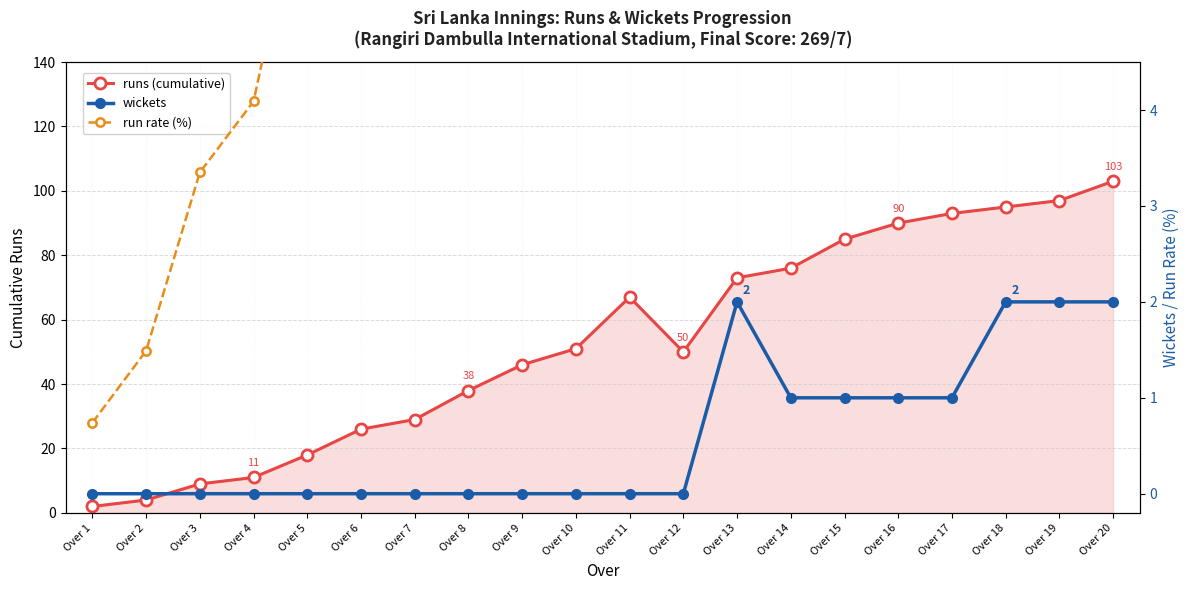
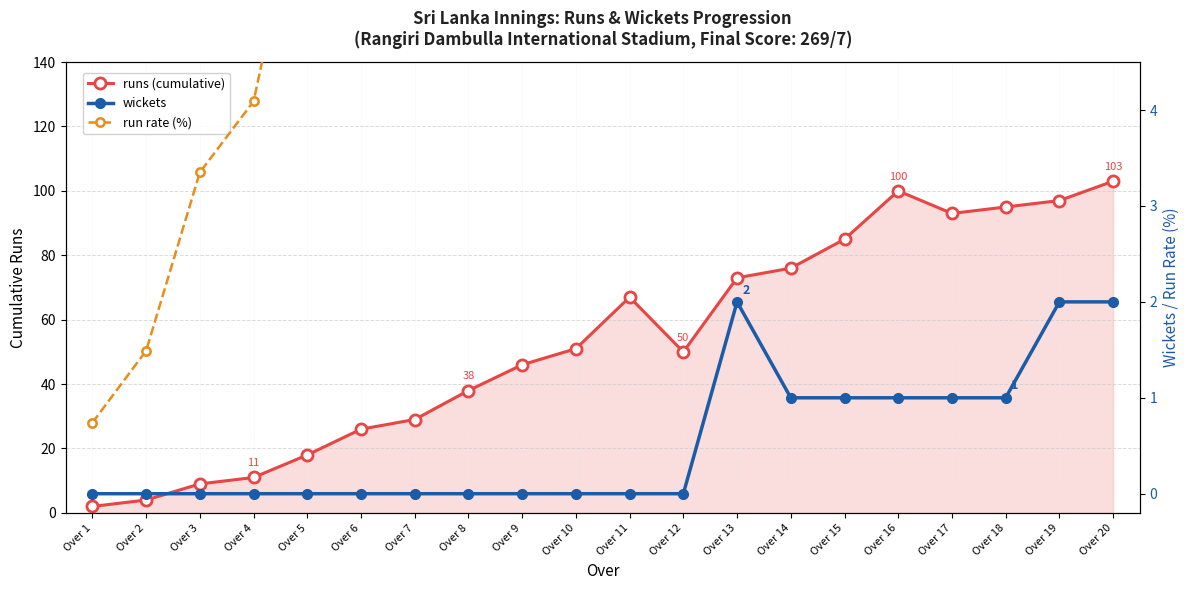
runs (cumulative), Over 16: 90 -> 100
wickets, Over 18: 2 -> 1
